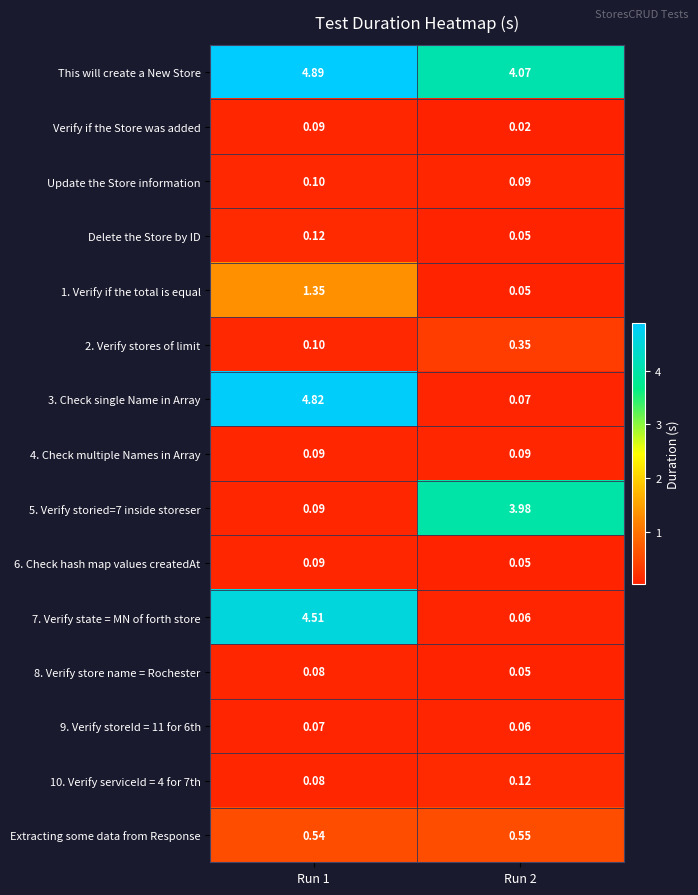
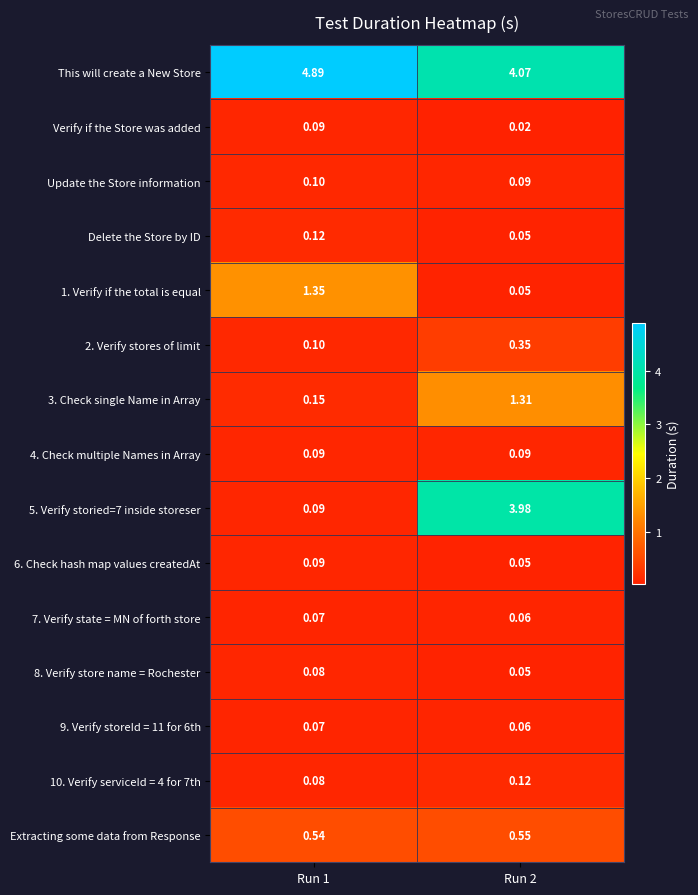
3. Check single Name in Array, Run 1: 4.82 -> 0.15
3. Check single Name in Array, Run 2: 0.07 -> 1.31
7. Verify state = MN of forth store, Run 1: 4.51 -> 0.07
